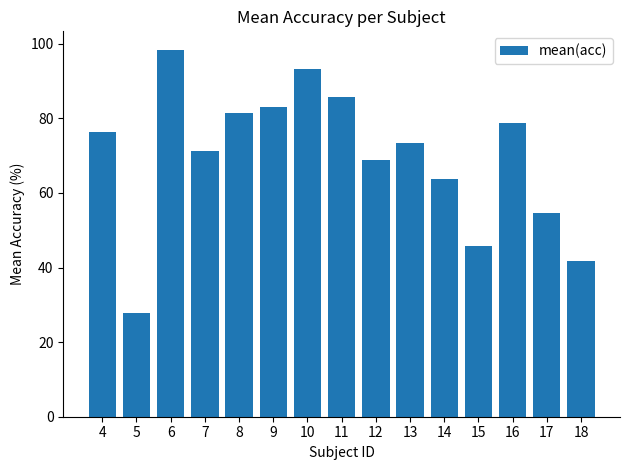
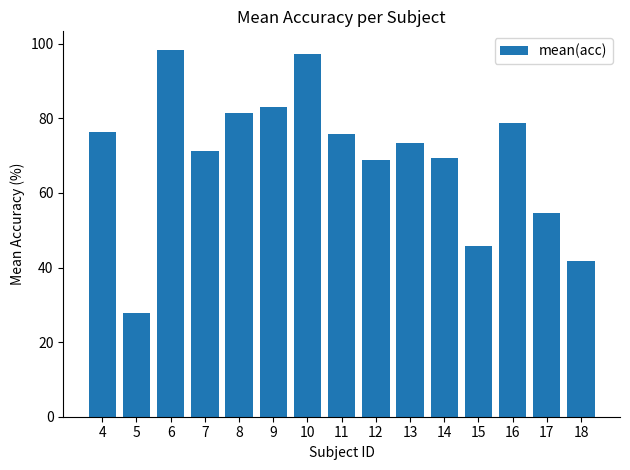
10: 93 -> 97
11: 86 -> 76
14: 64 -> 69
